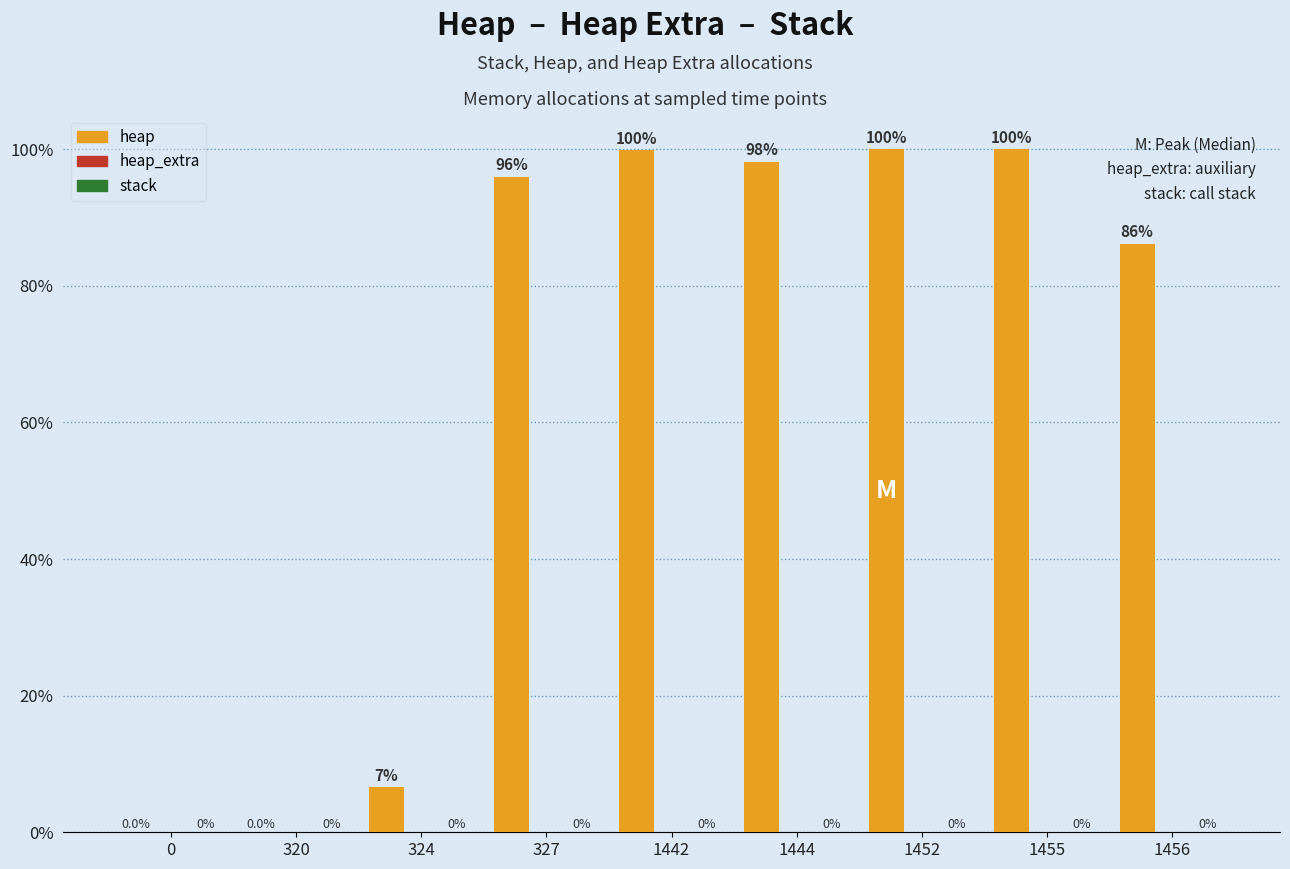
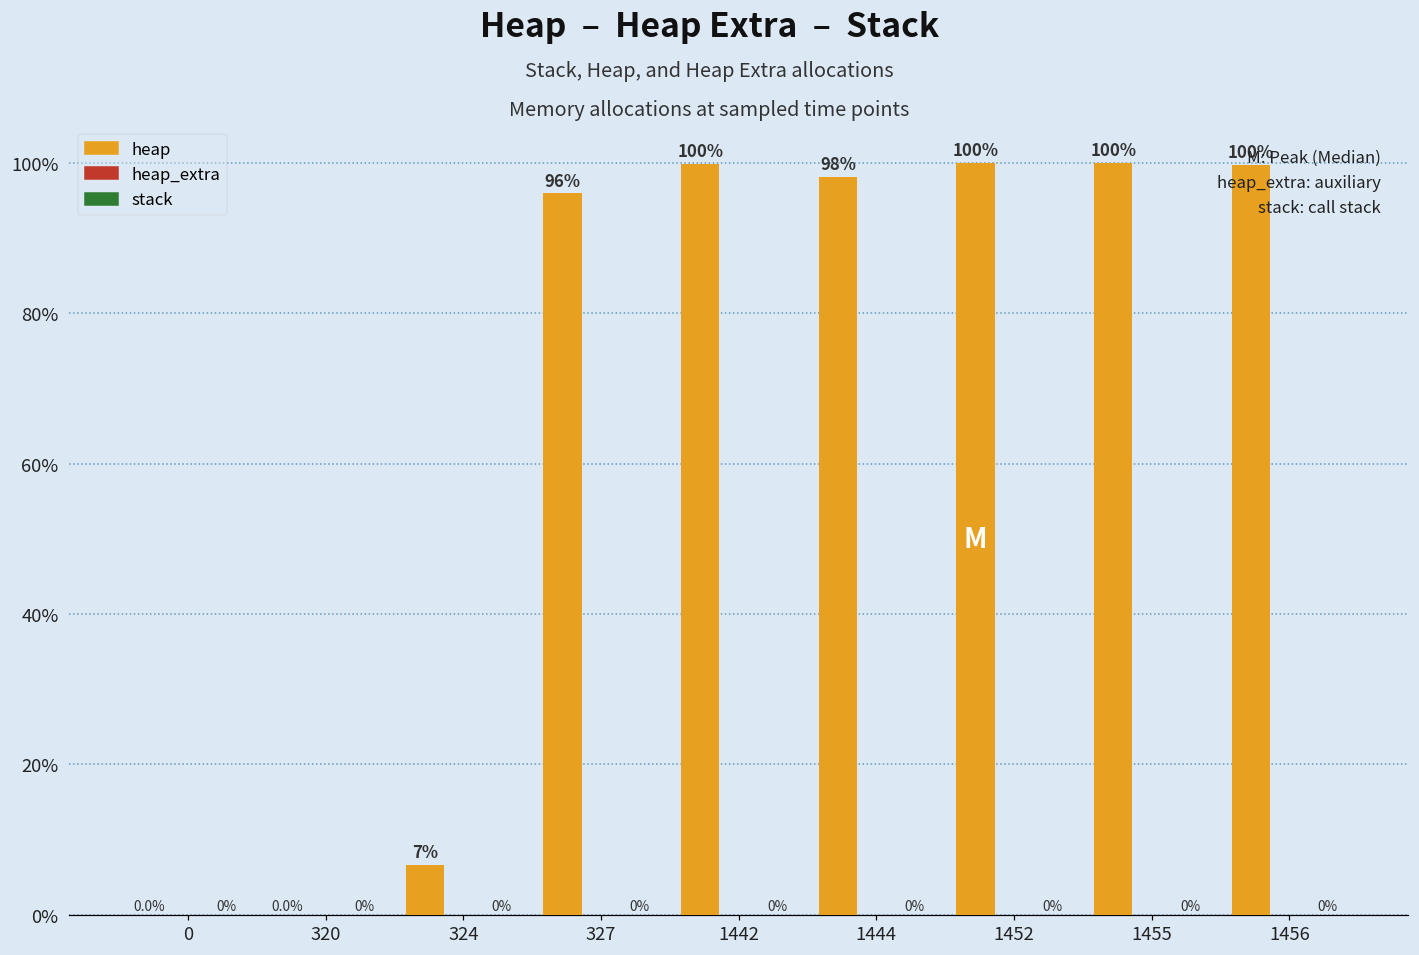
heap, 1456: 86% -> 100%
